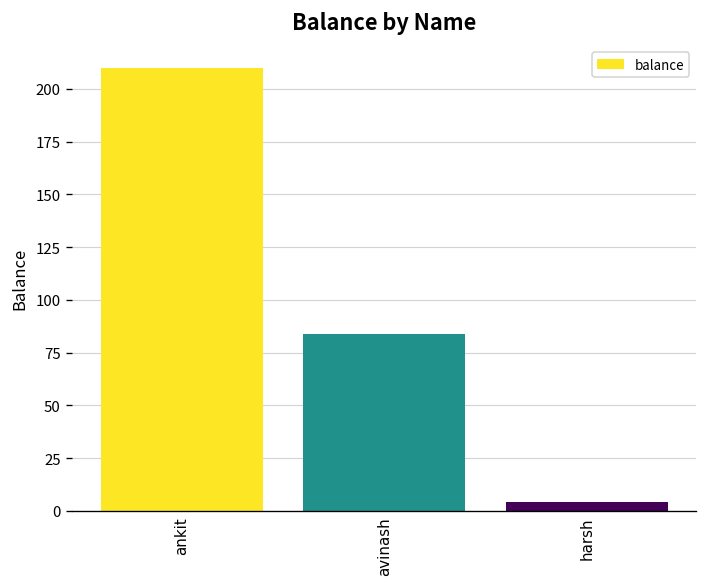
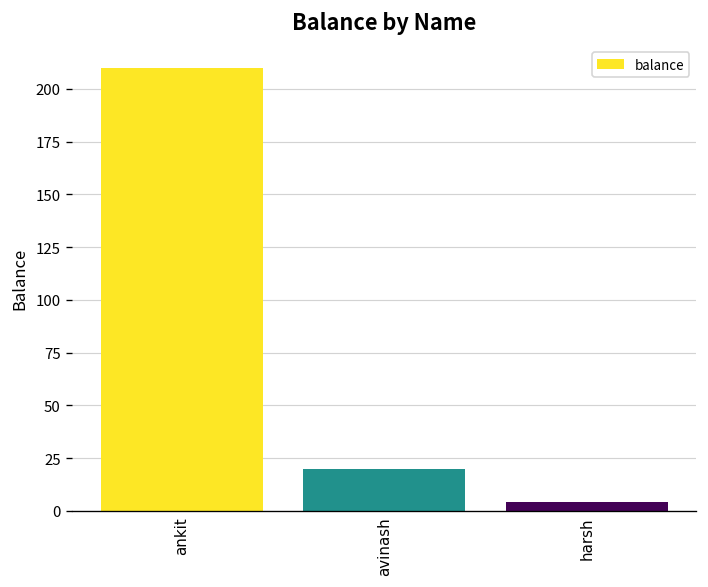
avinash: 84 -> 20
